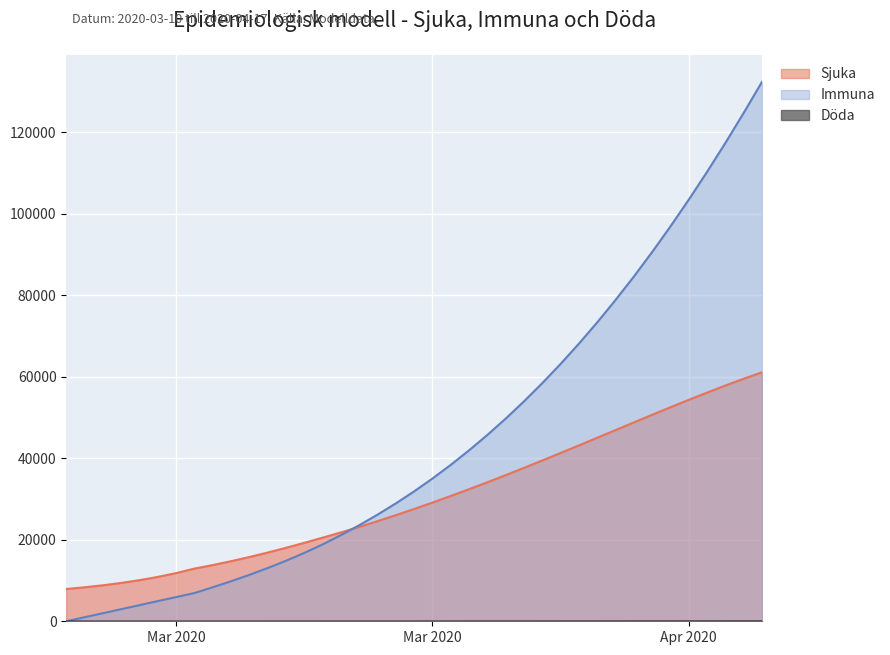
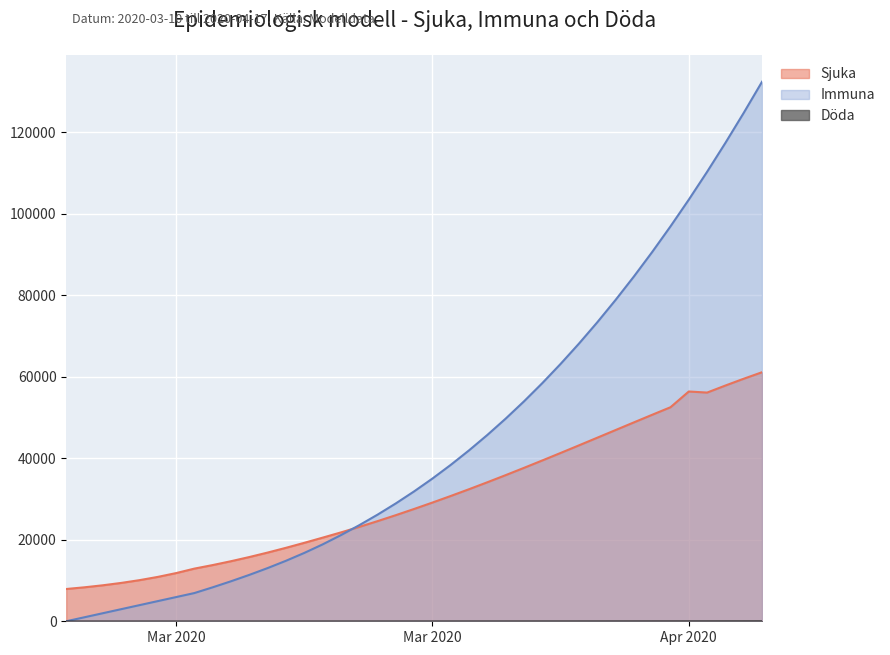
Sjuka, Apr 2020: 54000 -> 56000
